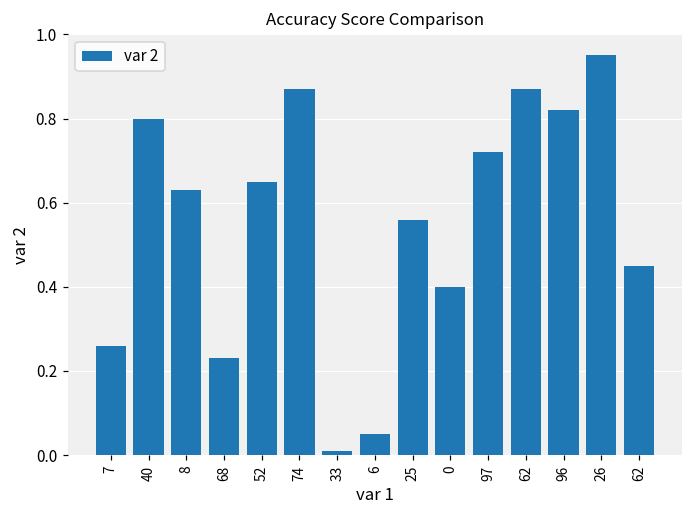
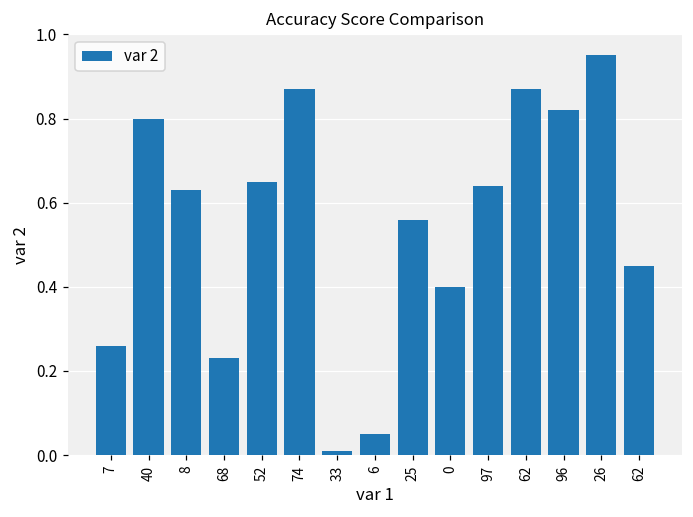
97: 0.72 -> 0.64
